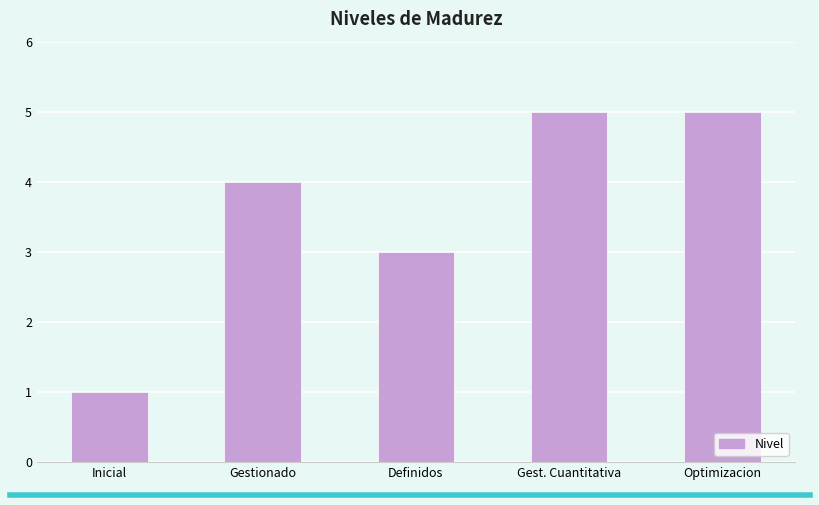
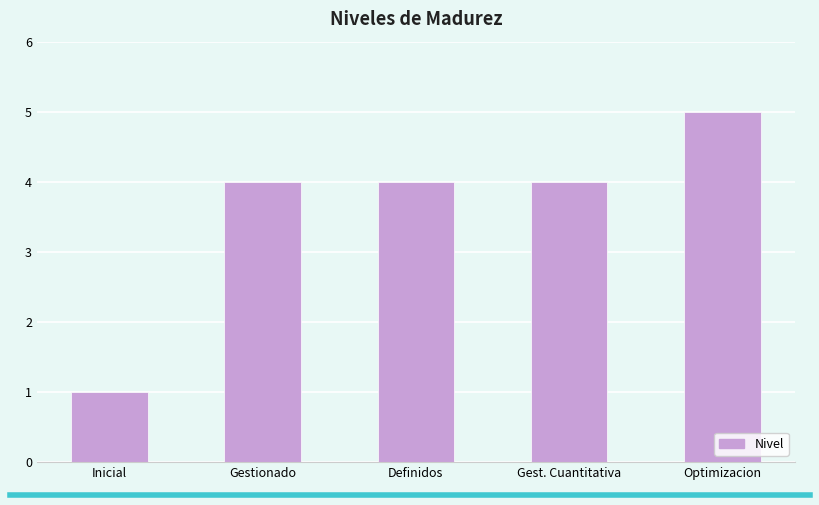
Definidos: 3 -> 4
Gest. Cuantitativa: 5 -> 4
